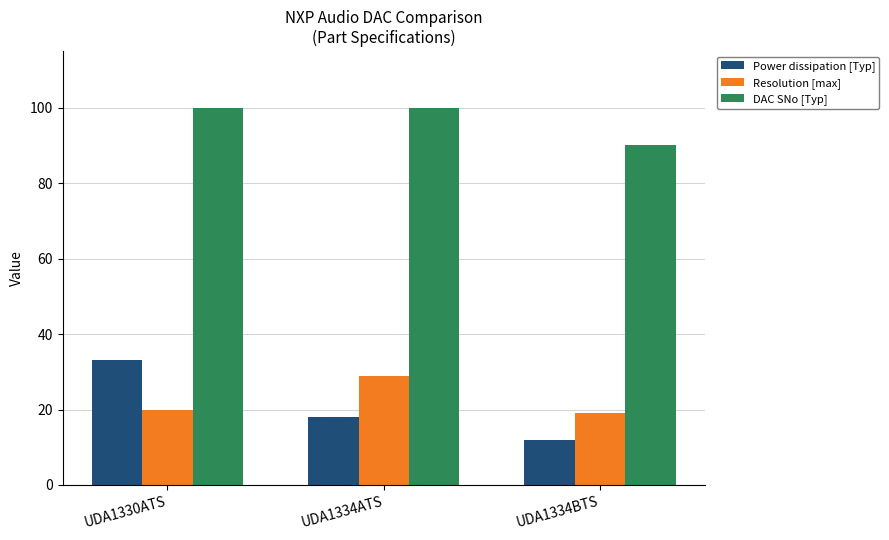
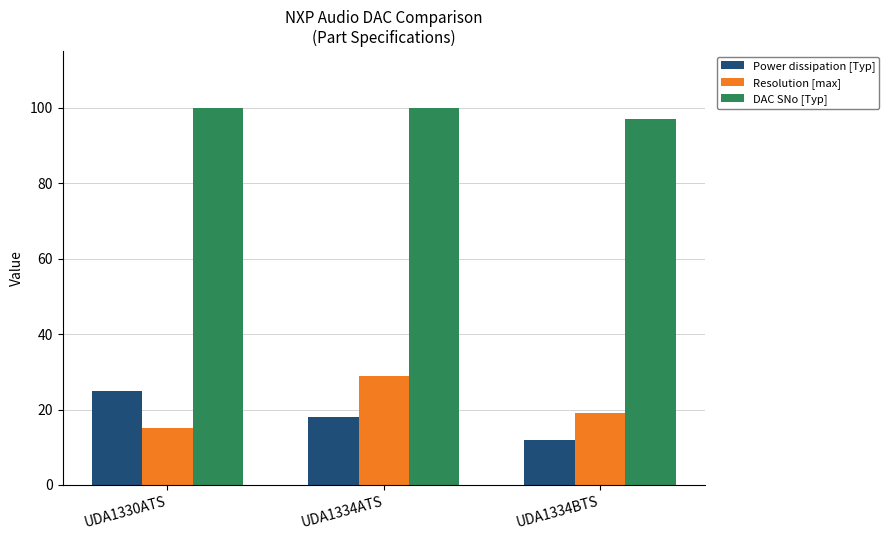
Power dissipation [Typ], UDA1330ATS: 33 -> 25
Resolution [max], UDA1330ATS: 20 -> 15
DAC SNo [Typ], UDA1334BTS: 90 -> 97
